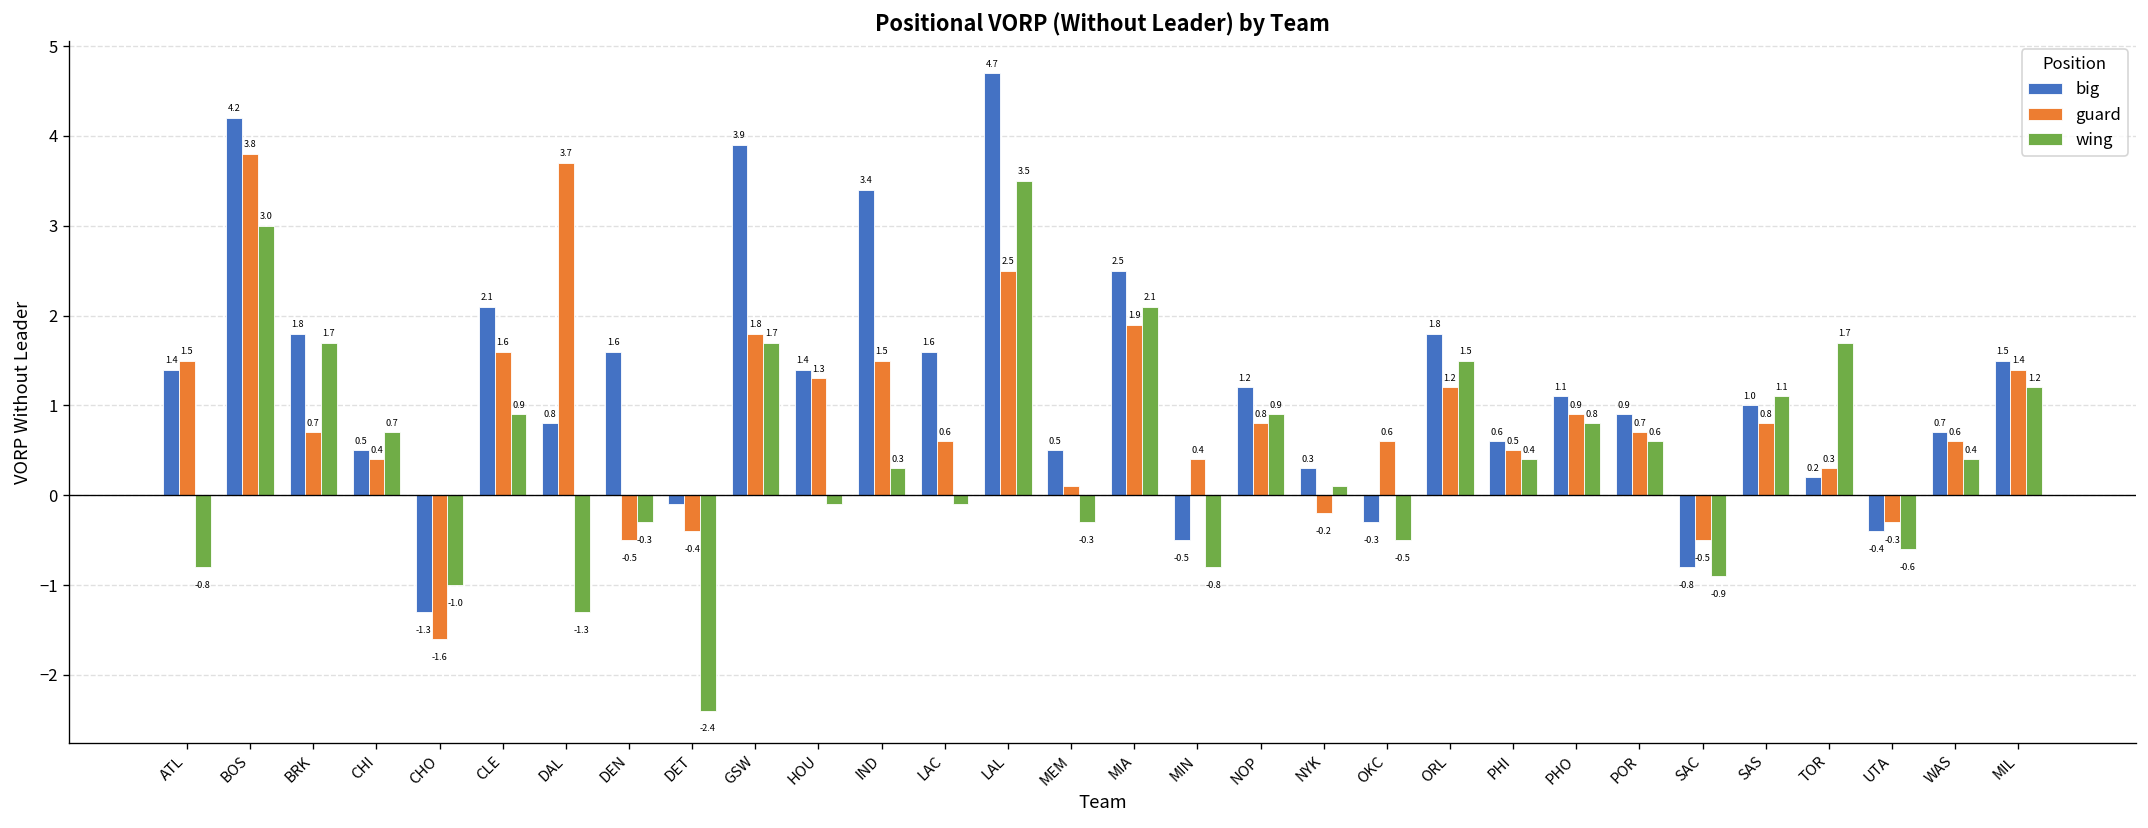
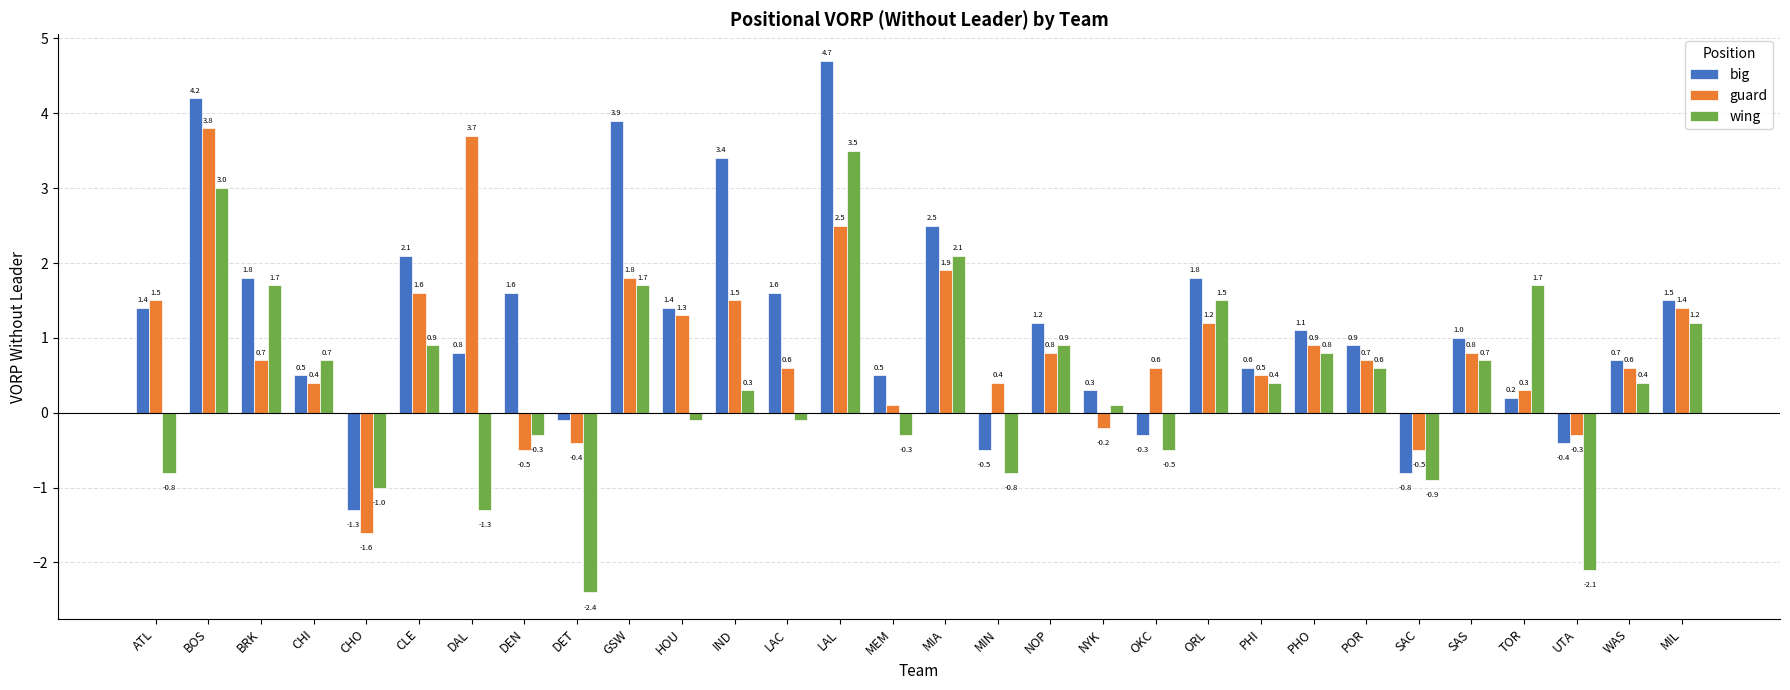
wing, SAS: 1.1 -> 0.7
wing, UTA: -0.6 -> -2.1
